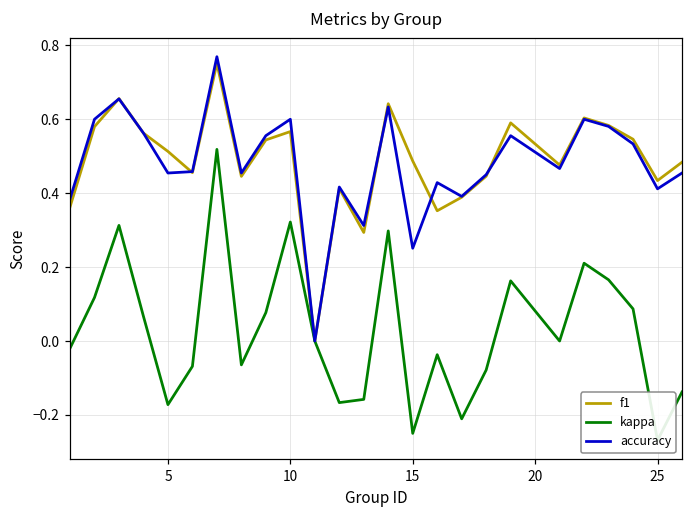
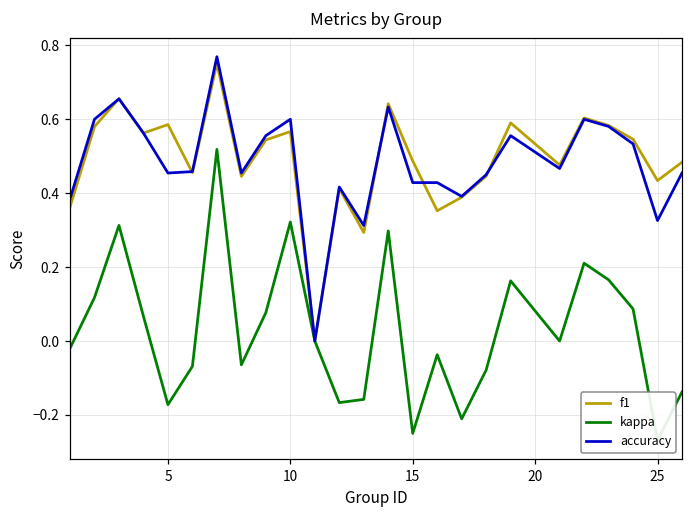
f1, 5: 0.51 -> 0.59
accuracy, 15: 0.25 -> 0.43
accuracy, 25: 0.41 -> 0.33
